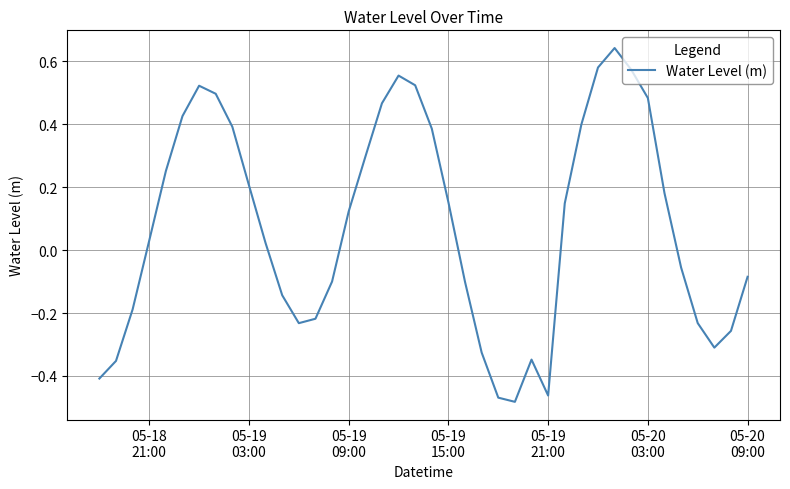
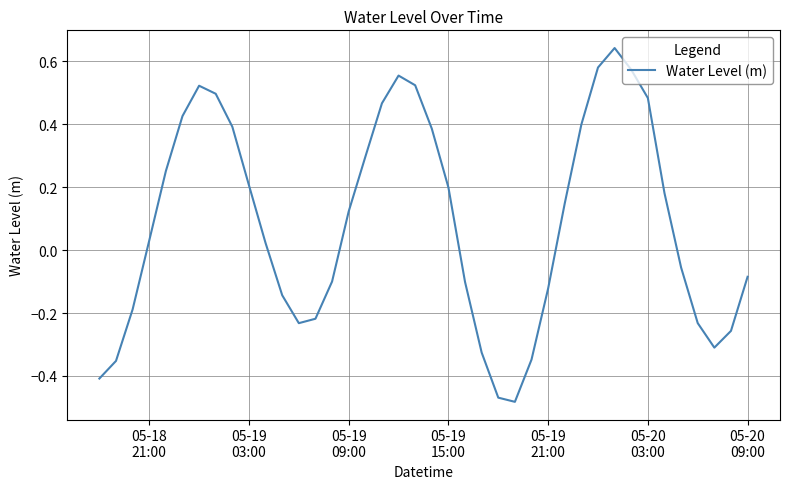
05-19 15:00: 0.15 -> 0.20
05-19 21:00: -0.46 -> -0.12
